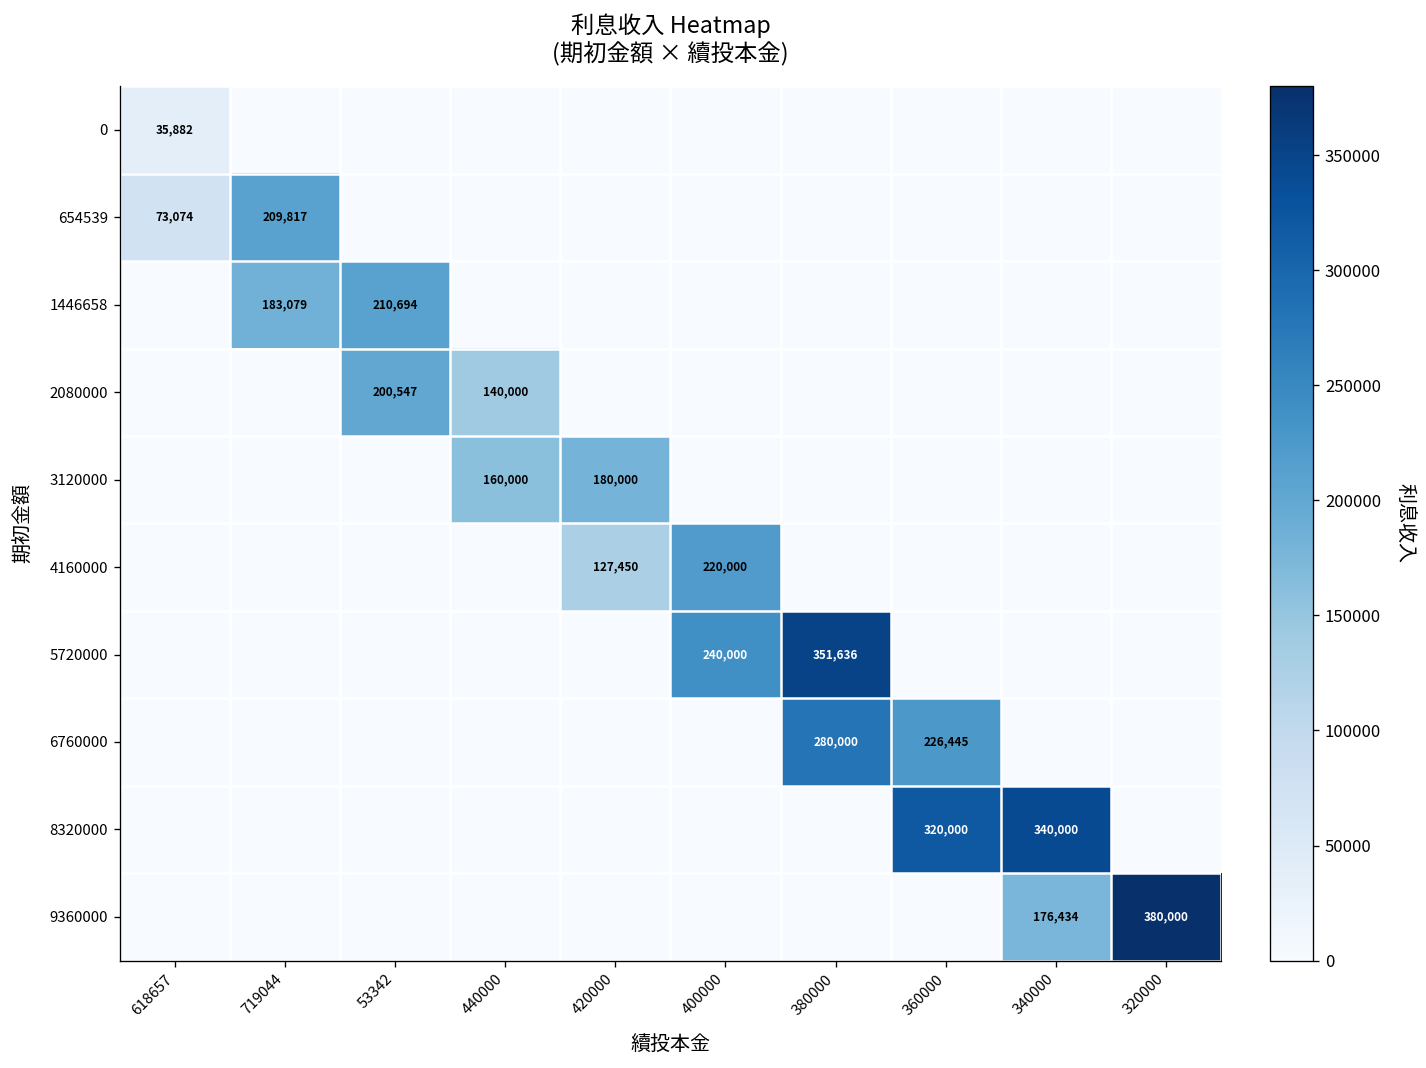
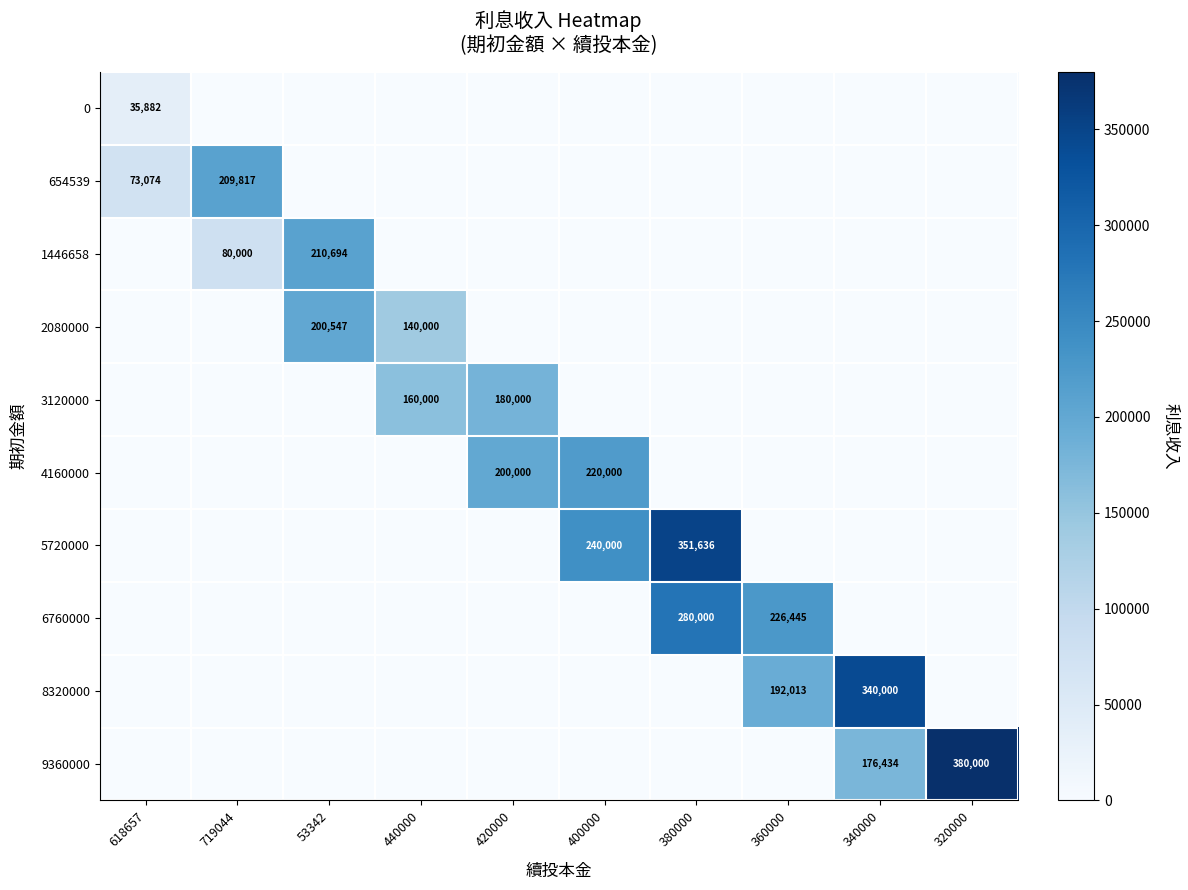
1446658, 719044: 183,079 -> 80,000
4160000, 420000: 127,450 -> 200,000
8320000, 360000: 320,000 -> 192,013
